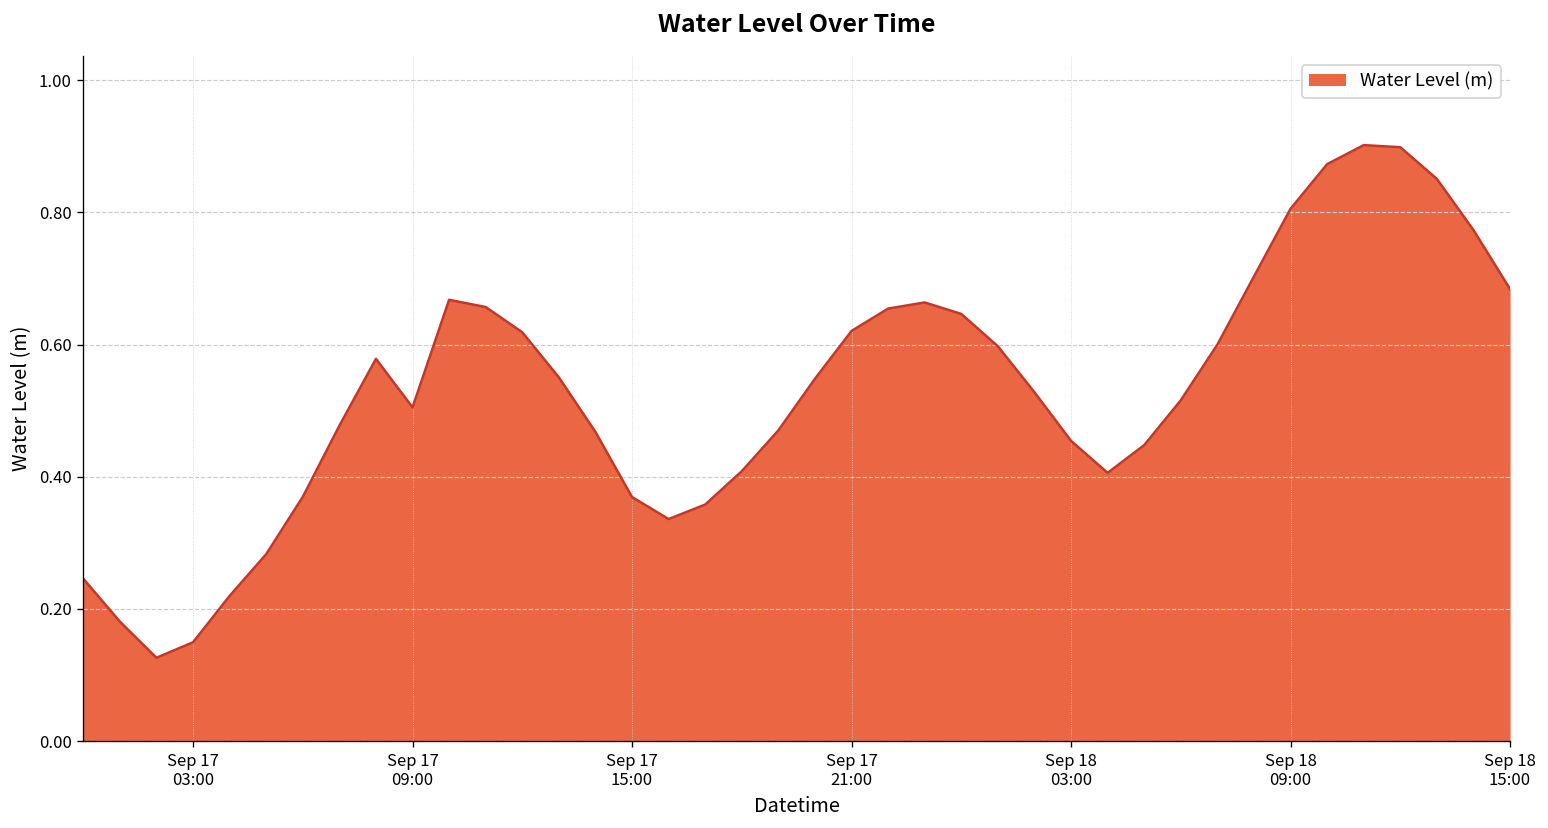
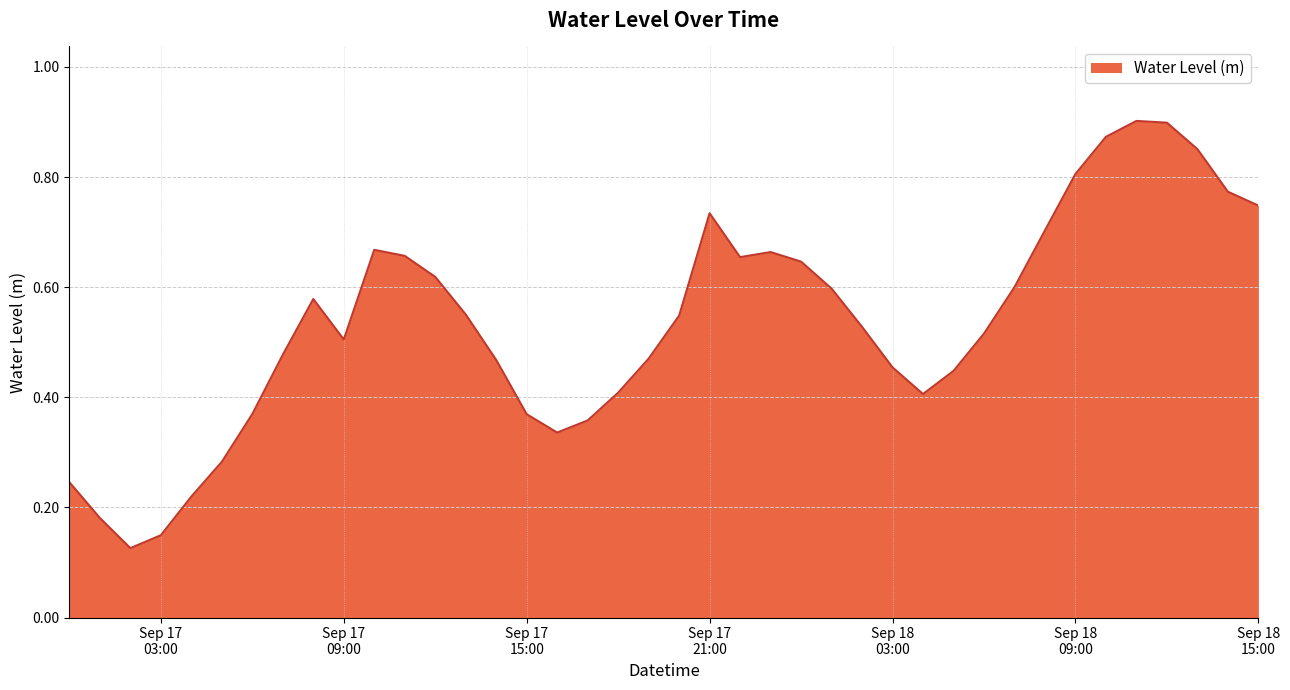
Sep 17 21:00: 0.62 -> 0.73
Sep 18 15:00: 0.68 -> 0.75
